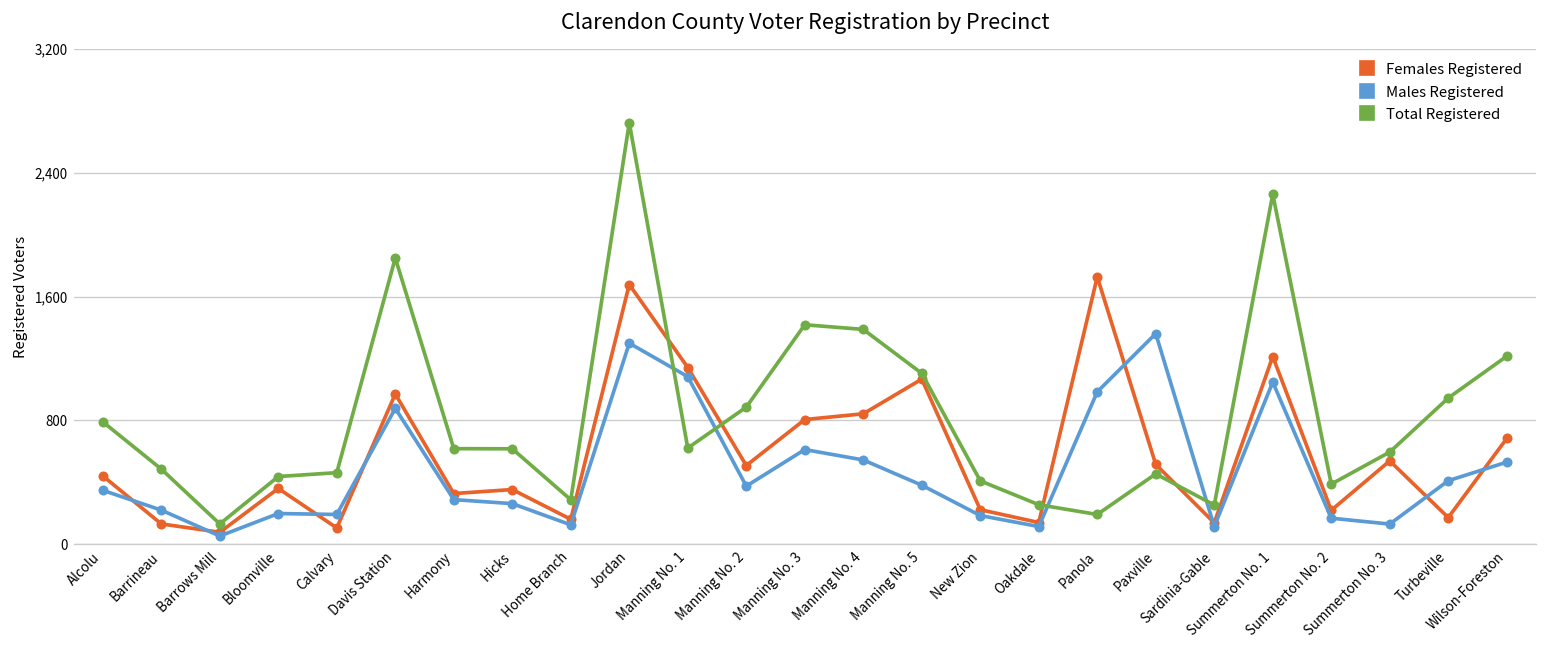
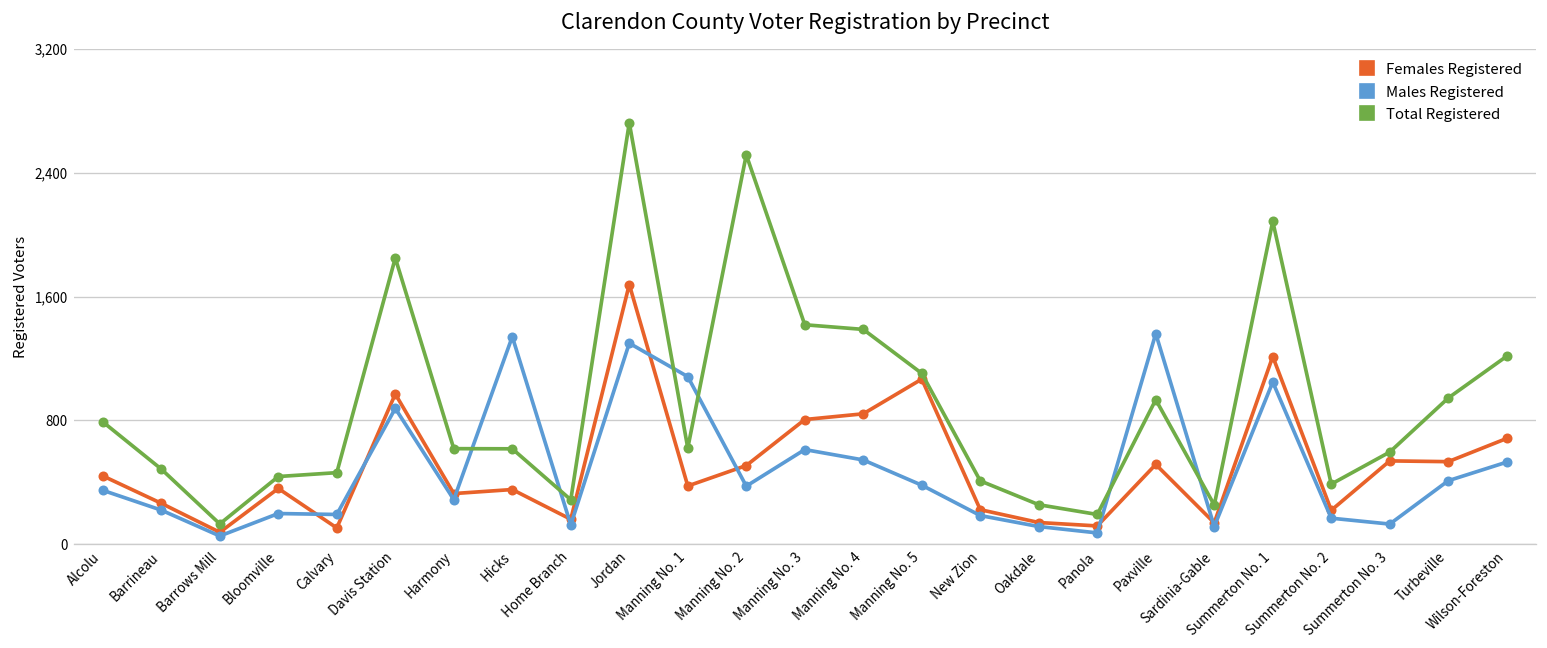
Females Registered, Barrineau: 130 -> 270
Males Registered, Hicks: 260 -> 1,340
Females Registered, Manning No. 1: 1,140 -> 380
Total Registered, Manning No. 2: 890 -> 2,520
Females Registered, Panola: 1,730 -> 120
Males Registered, Panola: 990 -> 70
Total Registered, Paxville: 460 -> 930
Total Registered, Summerton No. 1: 2,260 -> 2,090
Females Registered, Turbeville: 170 -> 530
